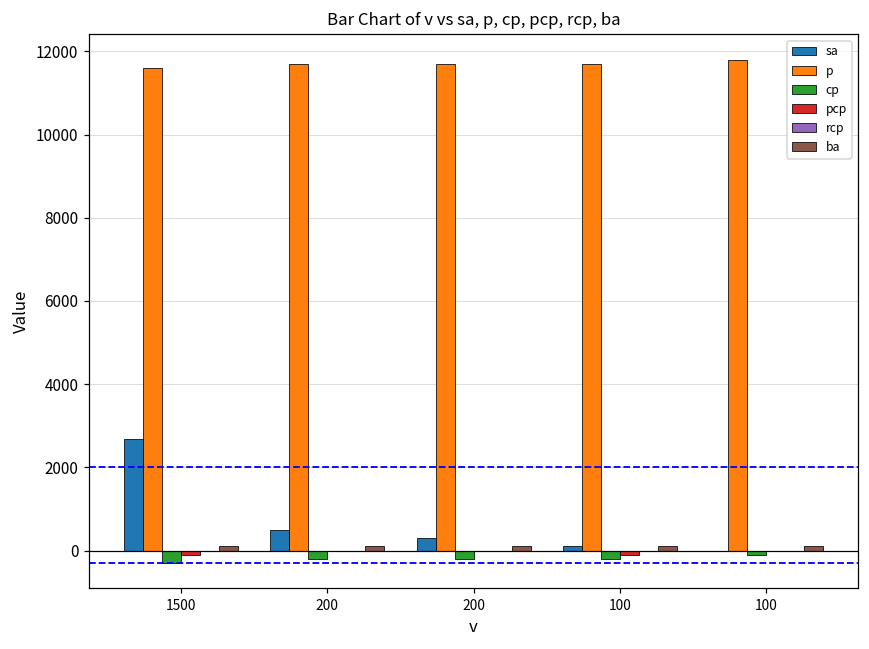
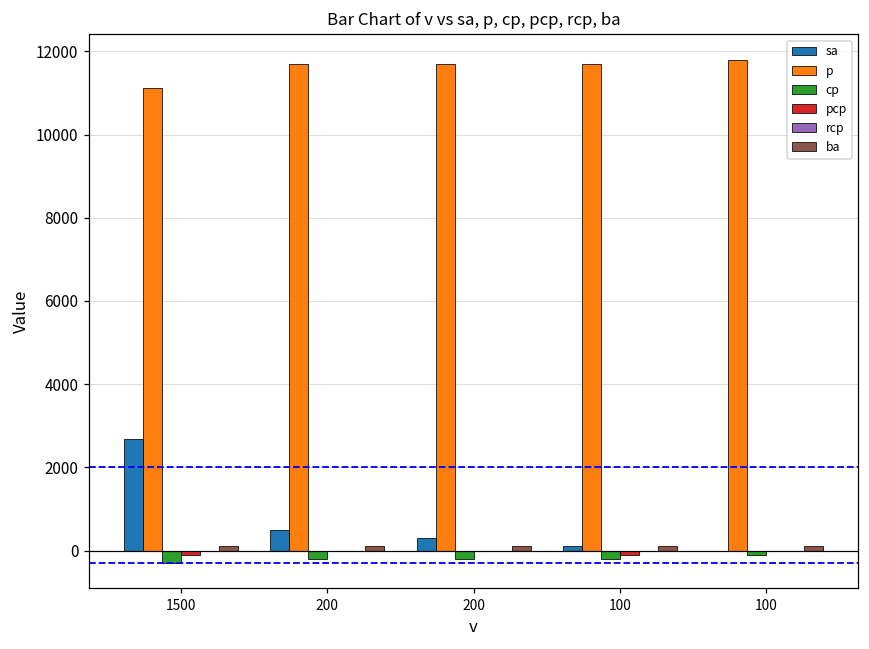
p, 1500: 11600 -> 11100
